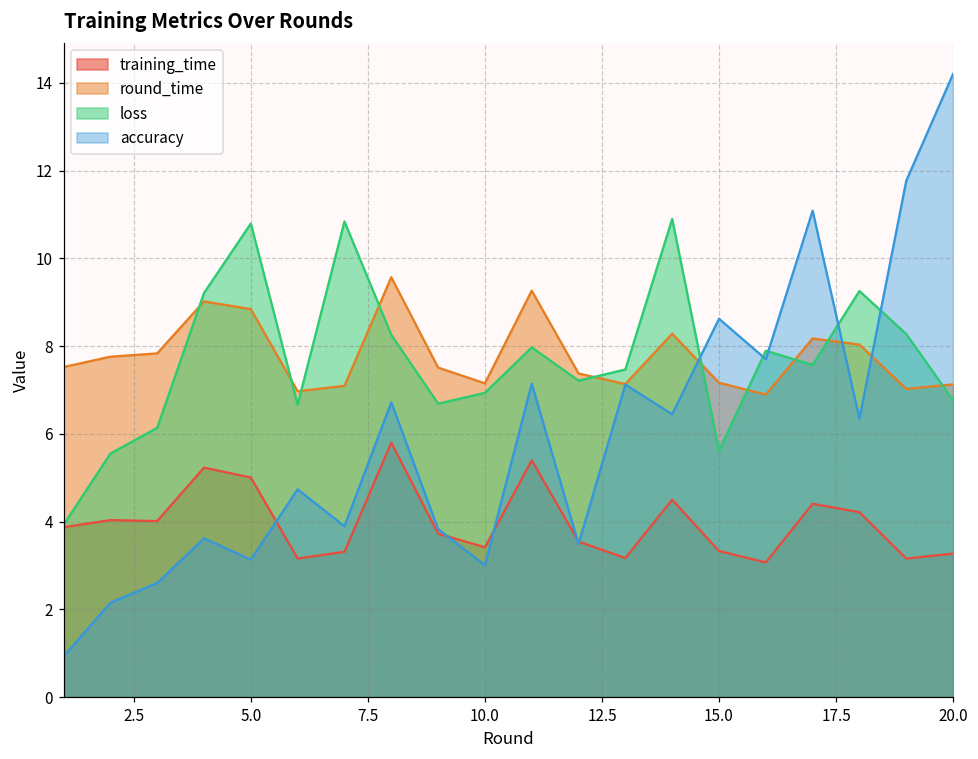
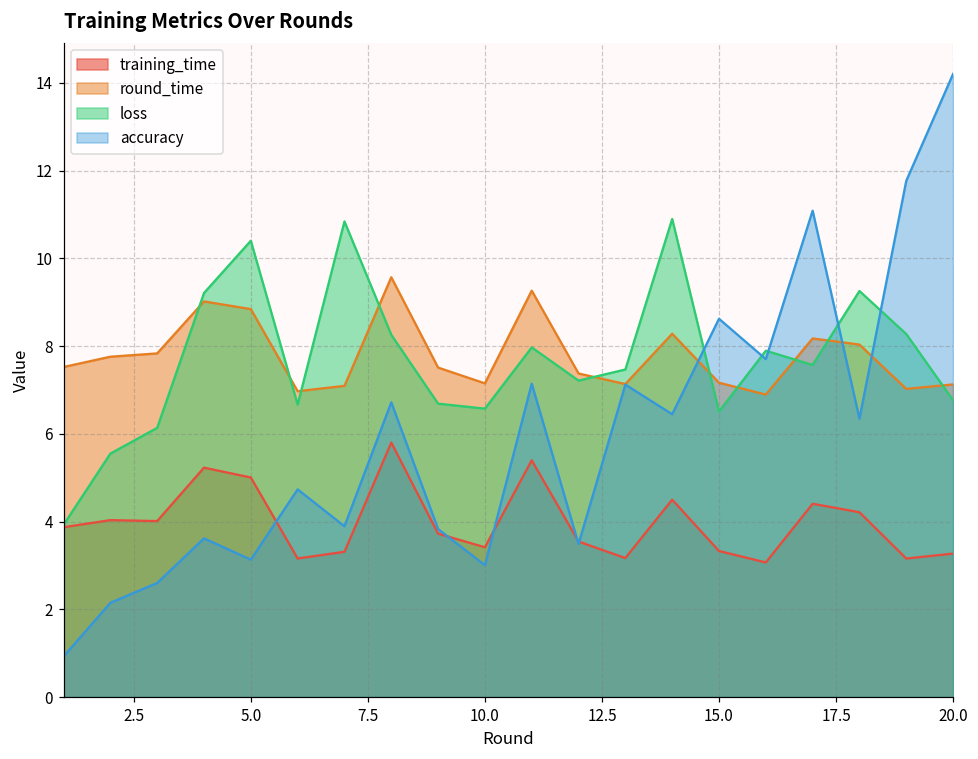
loss, 5.0: 10.8 -> 10.4
loss, 10.0: 6.9 -> 6.6
loss, 15.0: 5.6 -> 6.5
